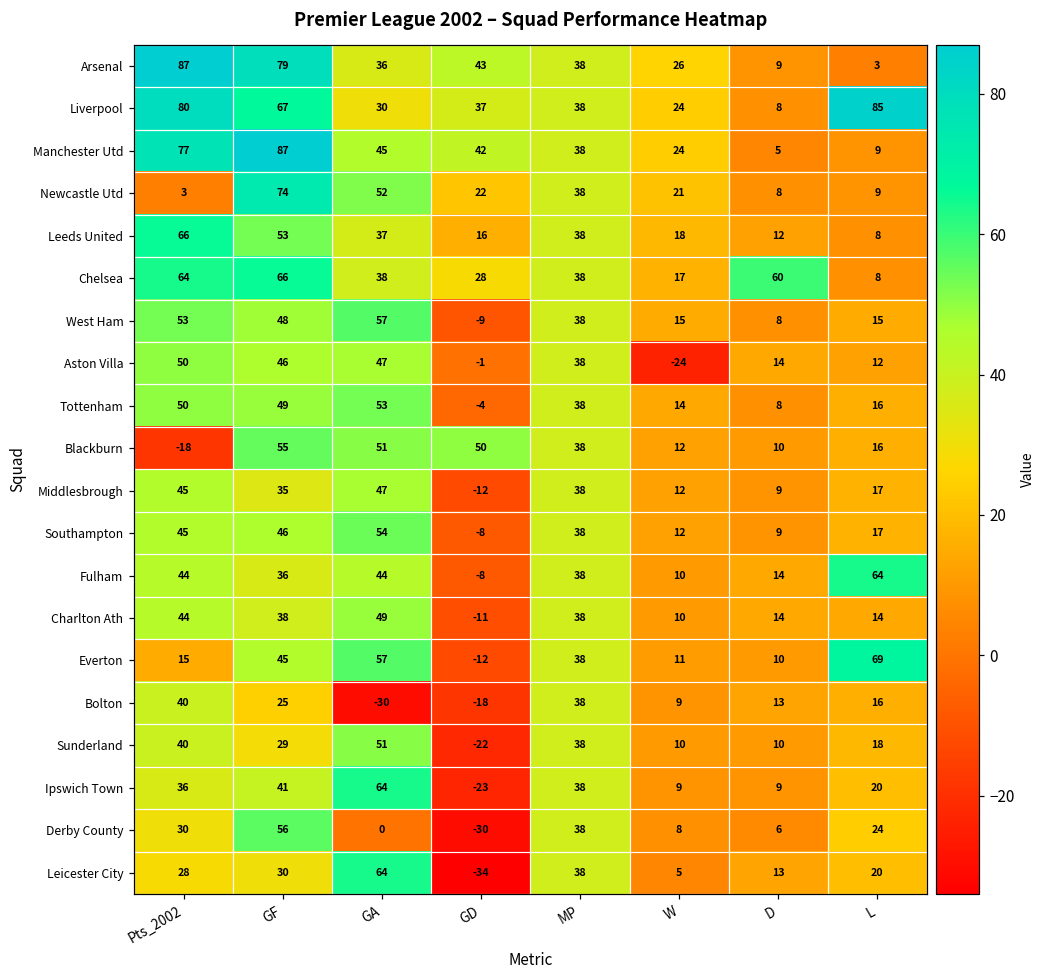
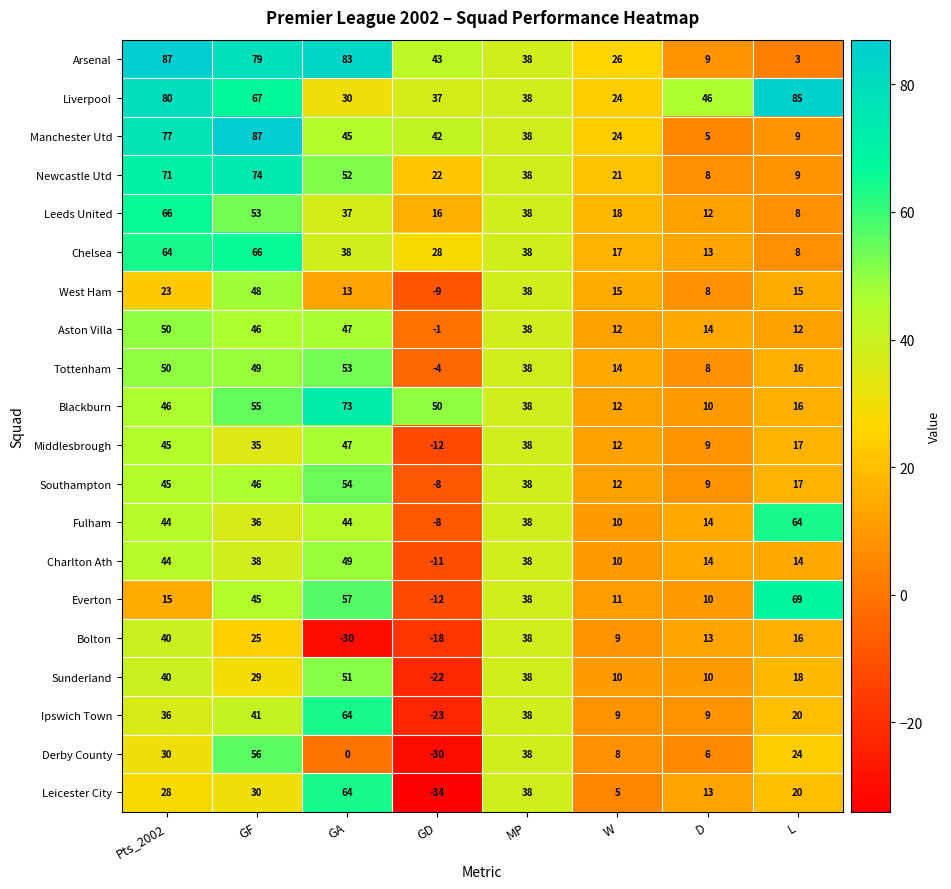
Arsenal, GA: 36 -> 83
Liverpool, D: 8 -> 46
Newcastle Utd, Pts_2002: 3 -> 71
Chelsea, D: 60 -> 13
West Ham, Pts_2002: 53 -> 23
West Ham, GA: 57 -> 13
Aston Villa, W: -24 -> 12
Blackburn, Pts_2002: -18 -> 46
Blackburn, GA: 51 -> 73
